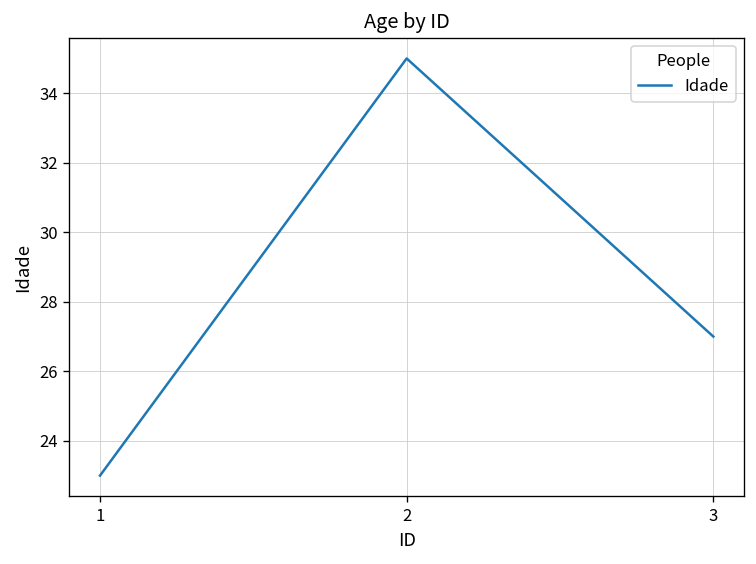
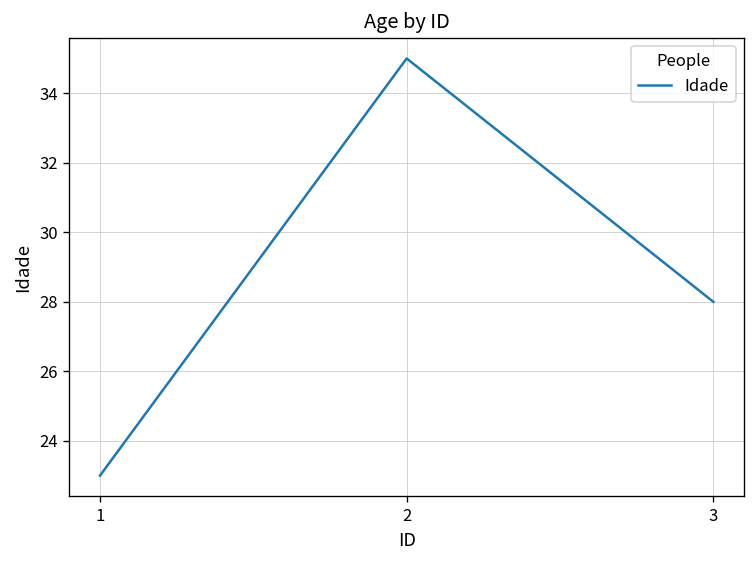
3: 27 -> 28
